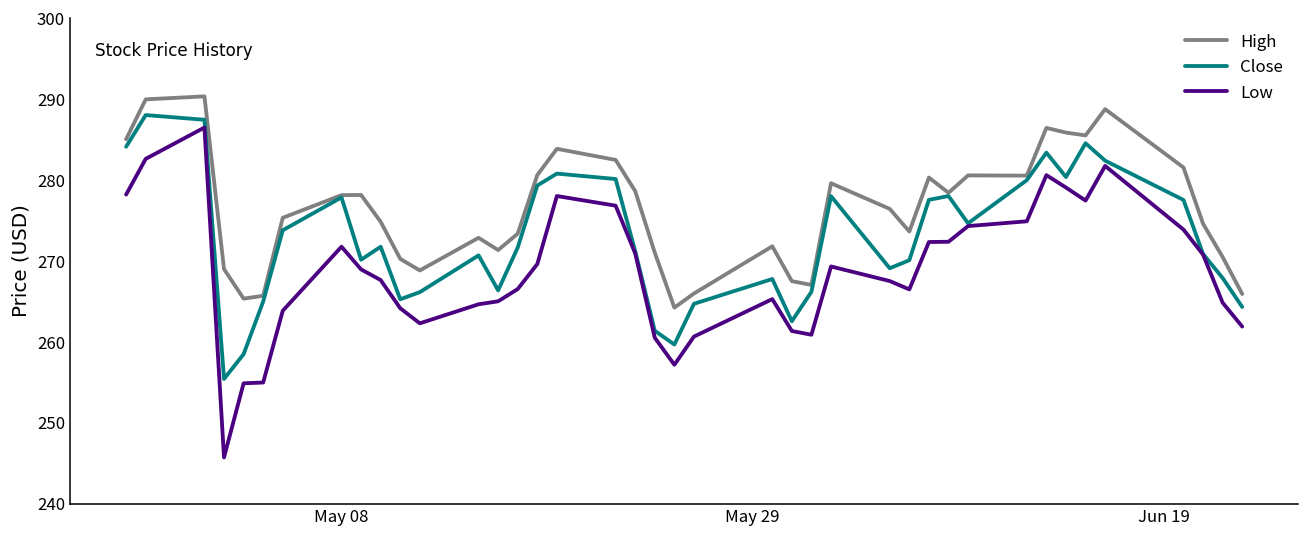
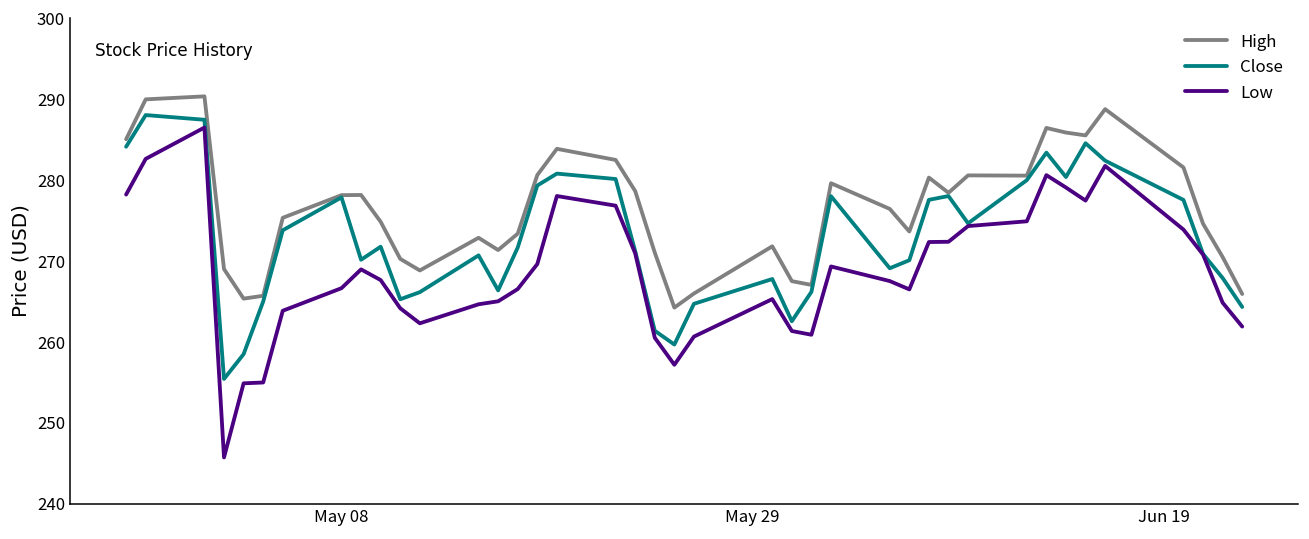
Low, May 08: 272 -> 267
